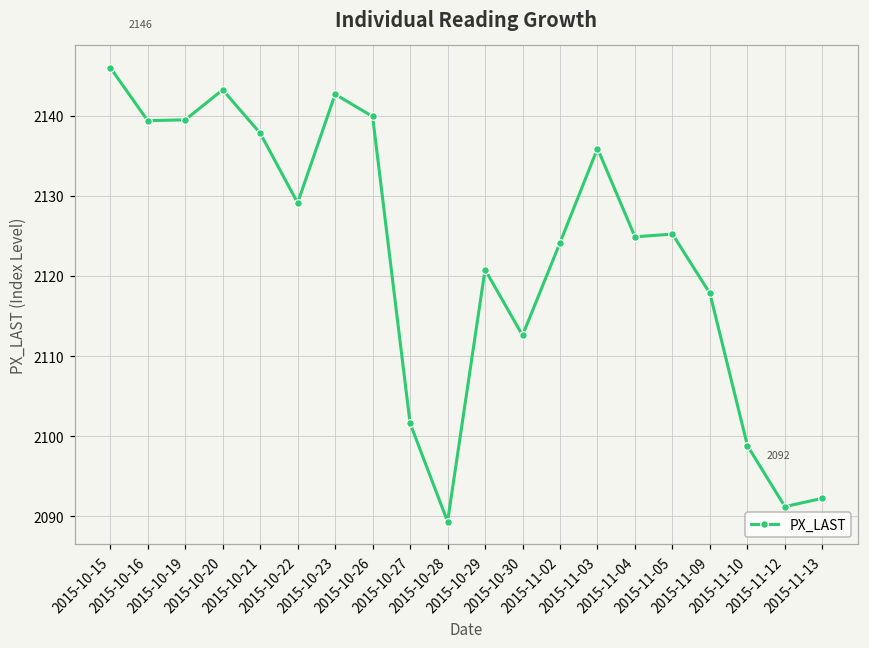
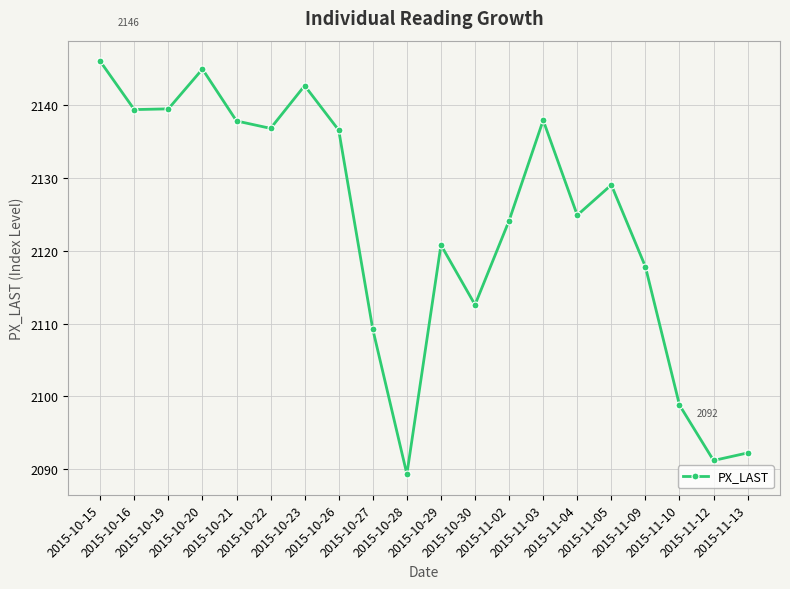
2015-10-20: 2143 -> 2145
2015-10-22: 2129 -> 2137
2015-10-26: 2140 -> 2137
2015-10-27: 2102 -> 2109
2015-11-03: 2136 -> 2138
2015-11-05: 2125 -> 2129
